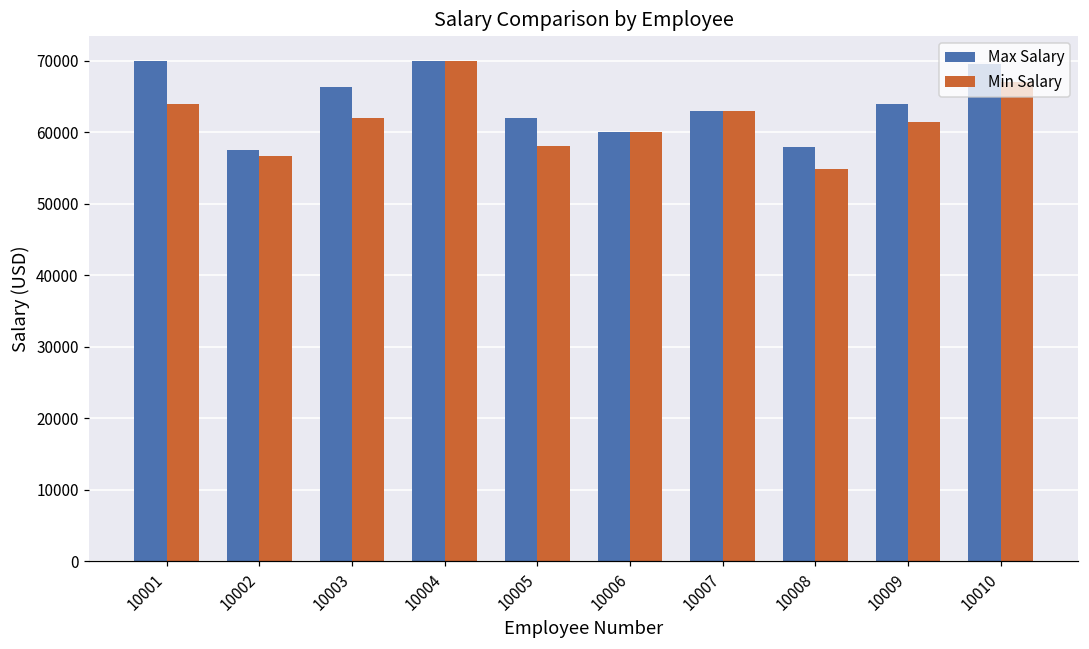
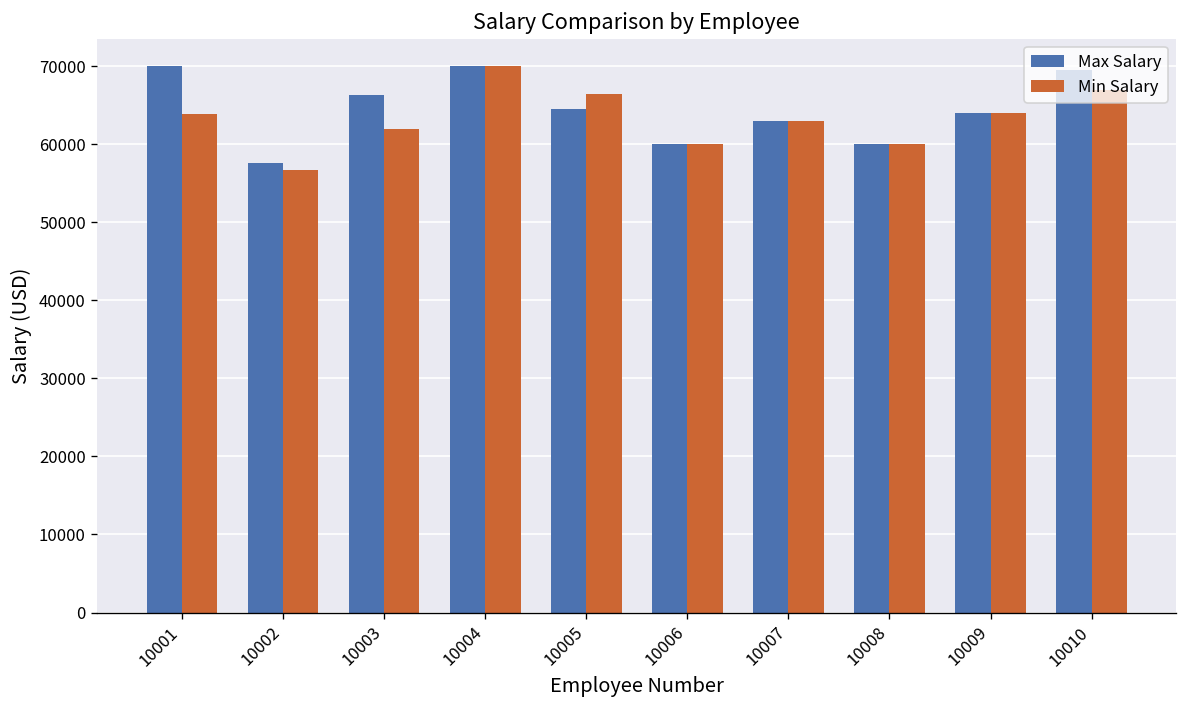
Max Salary, 10005: 62000 -> 65000
Min Salary, 10005: 58000 -> 66000
Max Salary, 10008: 58000 -> 60000
Min Salary, 10008: 55000 -> 60000
Min Salary, 10009: 61000 -> 64000
